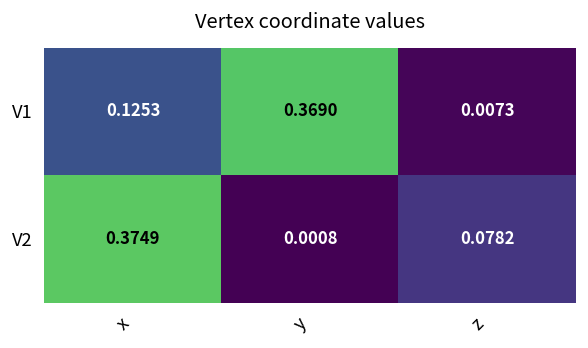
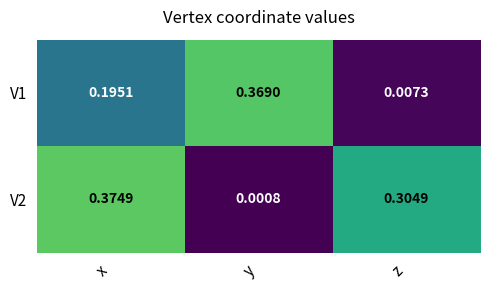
V1, x: 0.1253 -> 0.1951
V2, z: 0.0782 -> 0.3049
